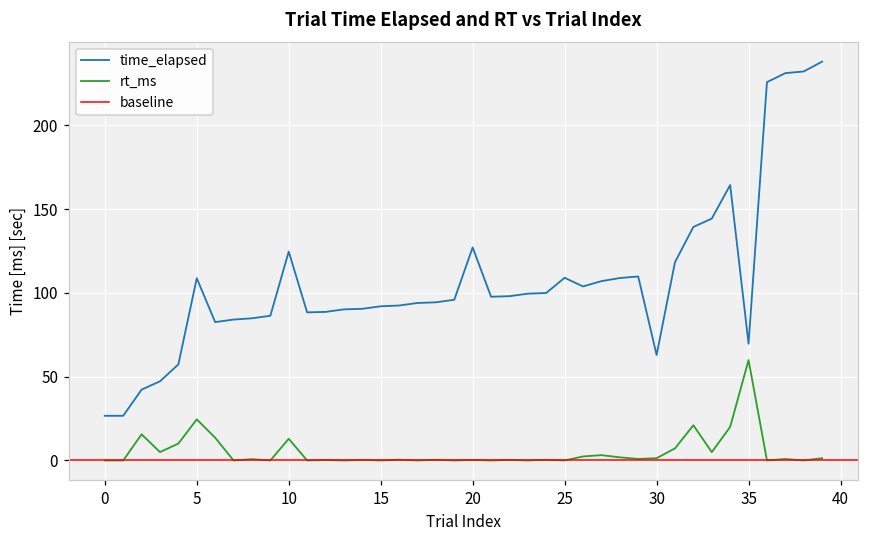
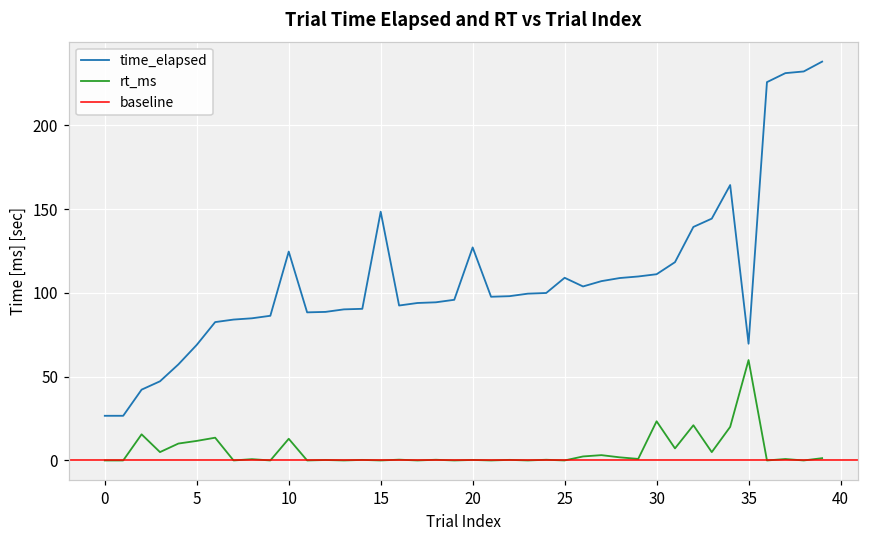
time_elapsed, 5: 109 -> 69
rt_ms, 5: 25 -> 12
time_elapsed, 15: 92 -> 148
time_elapsed, 30: 63 -> 111
rt_ms, 30: 1 -> 23
